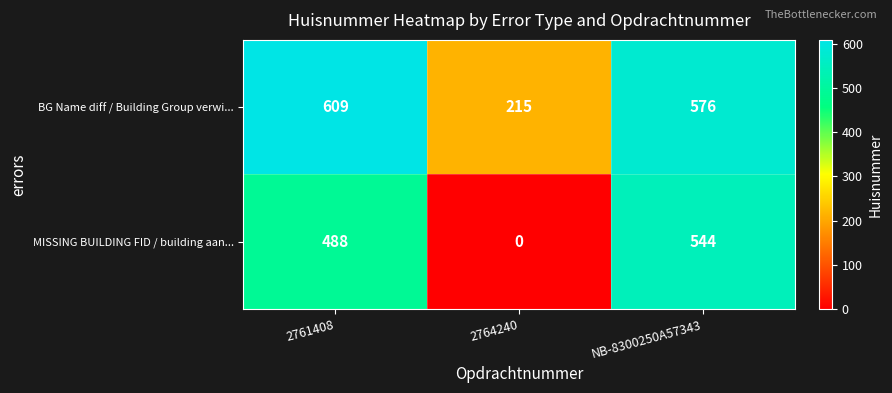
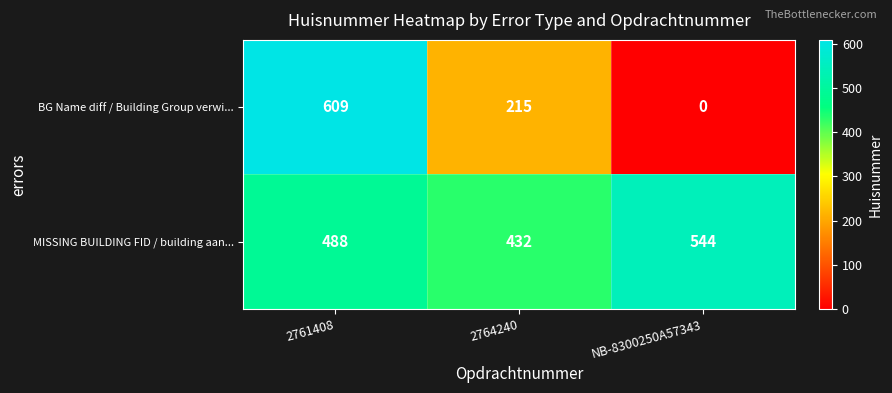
BG Name diff / Building Group verwi..., NB-8300250A57343: 576 -> 0
MISSING BUILDING FID / building aan..., 2764240: 0 -> 432
